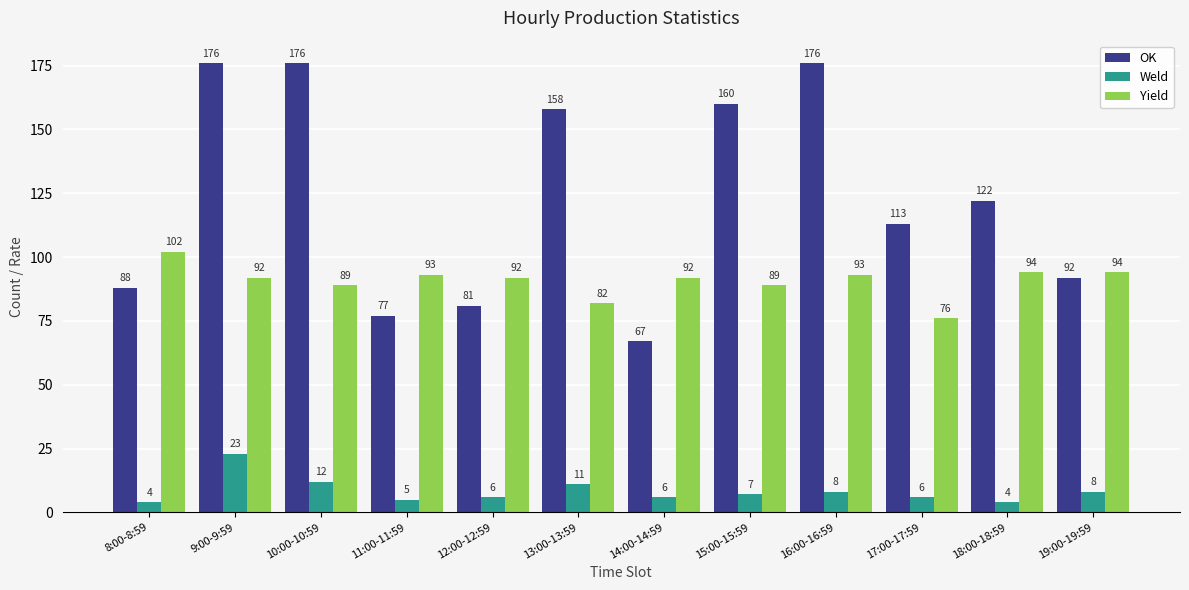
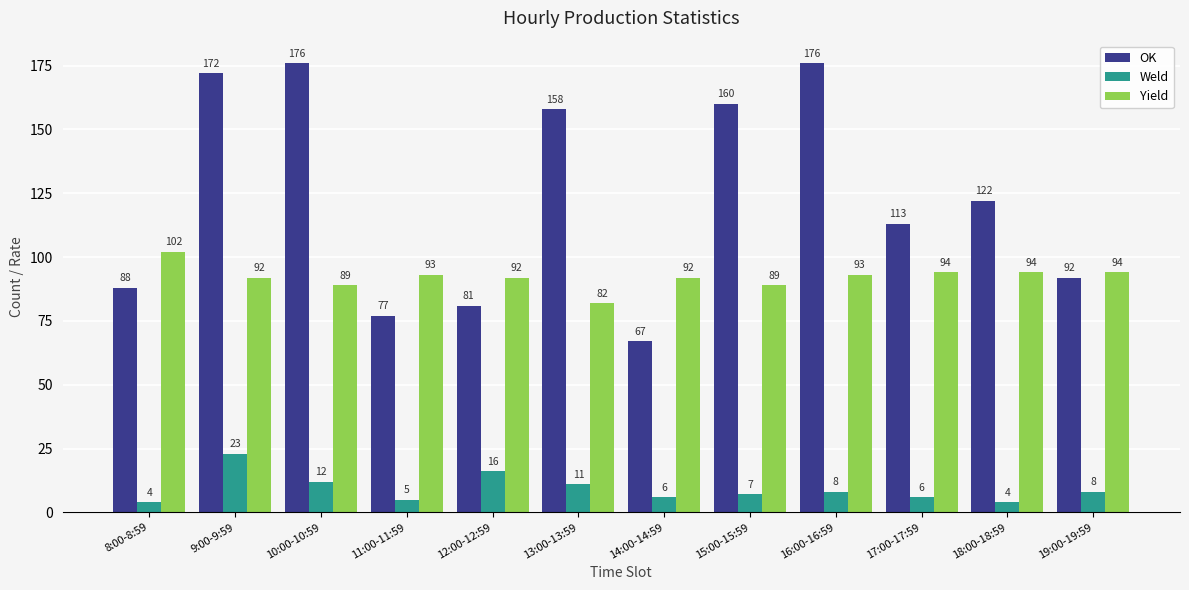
OK, 9:00-9:59: 176 -> 172
Weld, 12:00-12:59: 6 -> 16
Yield, 17:00-17:59: 76 -> 94
